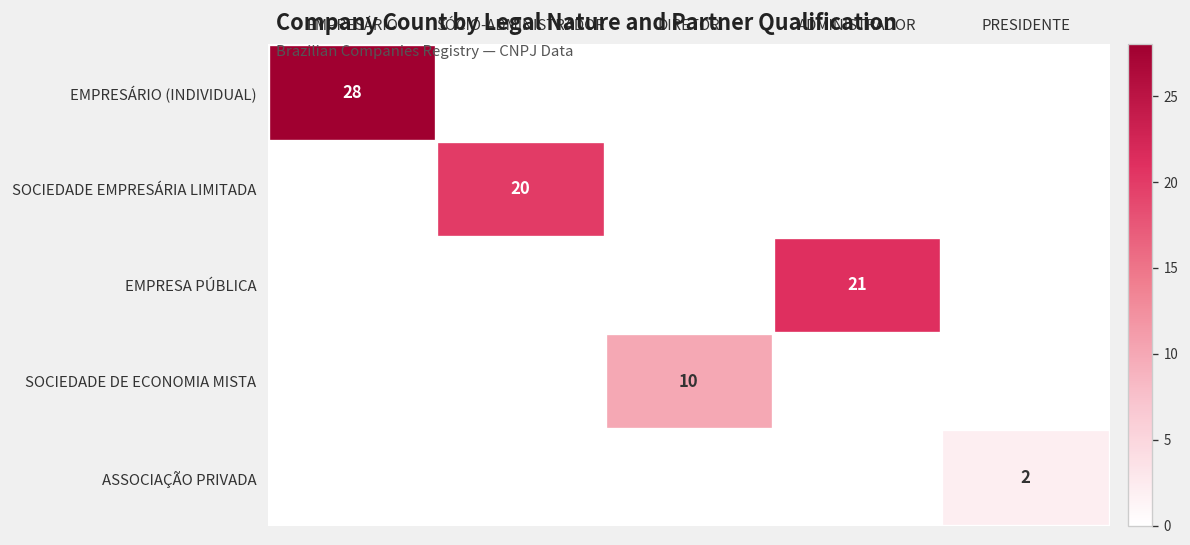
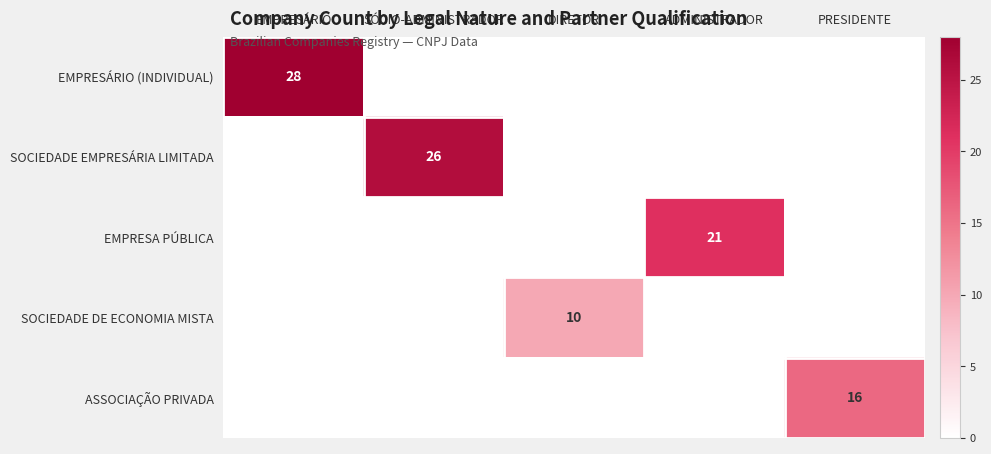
SOCIEDADE EMPRESÁRIA LIMITADA, SÓCIO-ADMINISTRADOR: 20 -> 26
ASSOCIAÇÃO PRIVADA, PRESIDENTE: 2 -> 16
